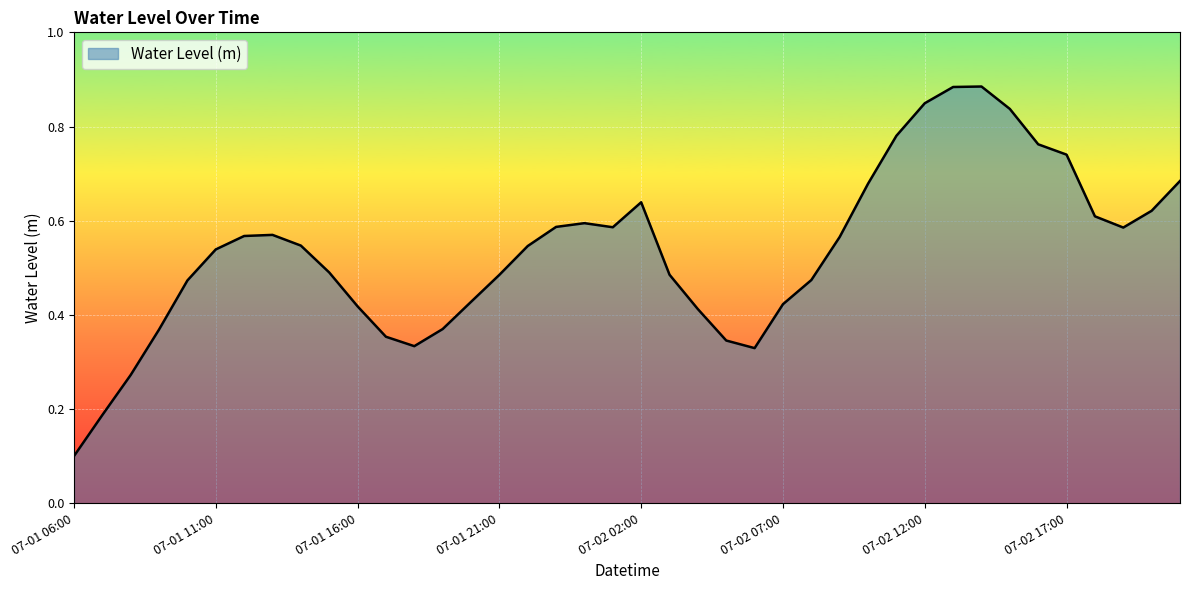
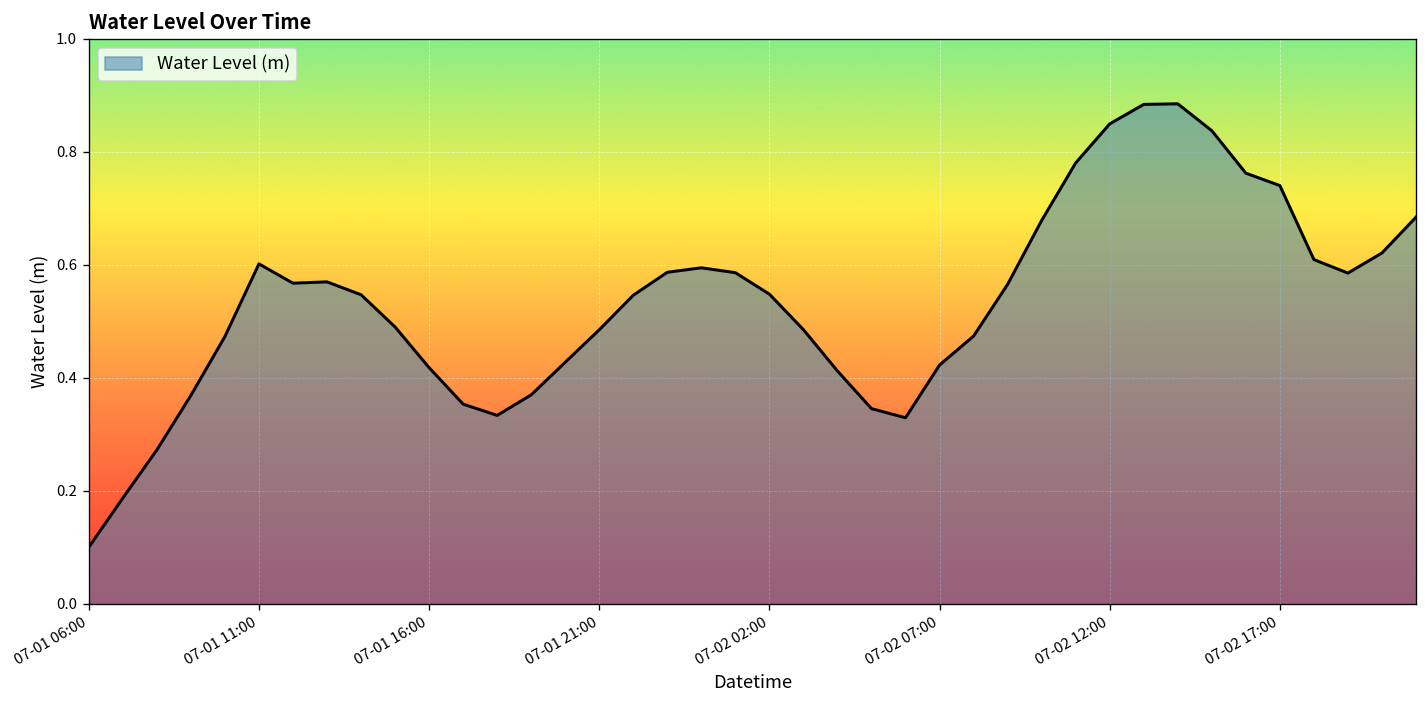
07-01 11:00: 0.54 -> 0.60
07-02 02:00: 0.64 -> 0.55
